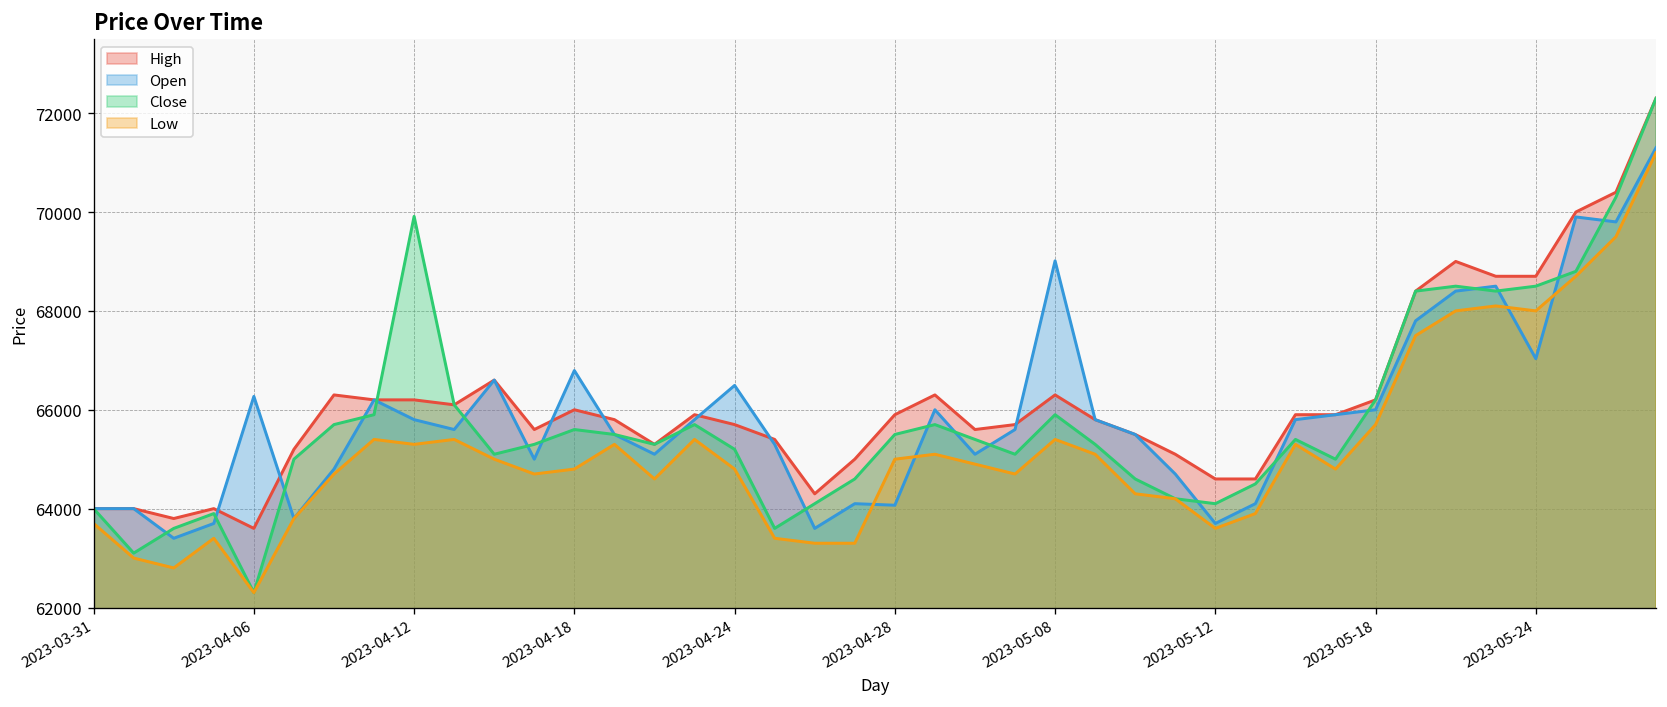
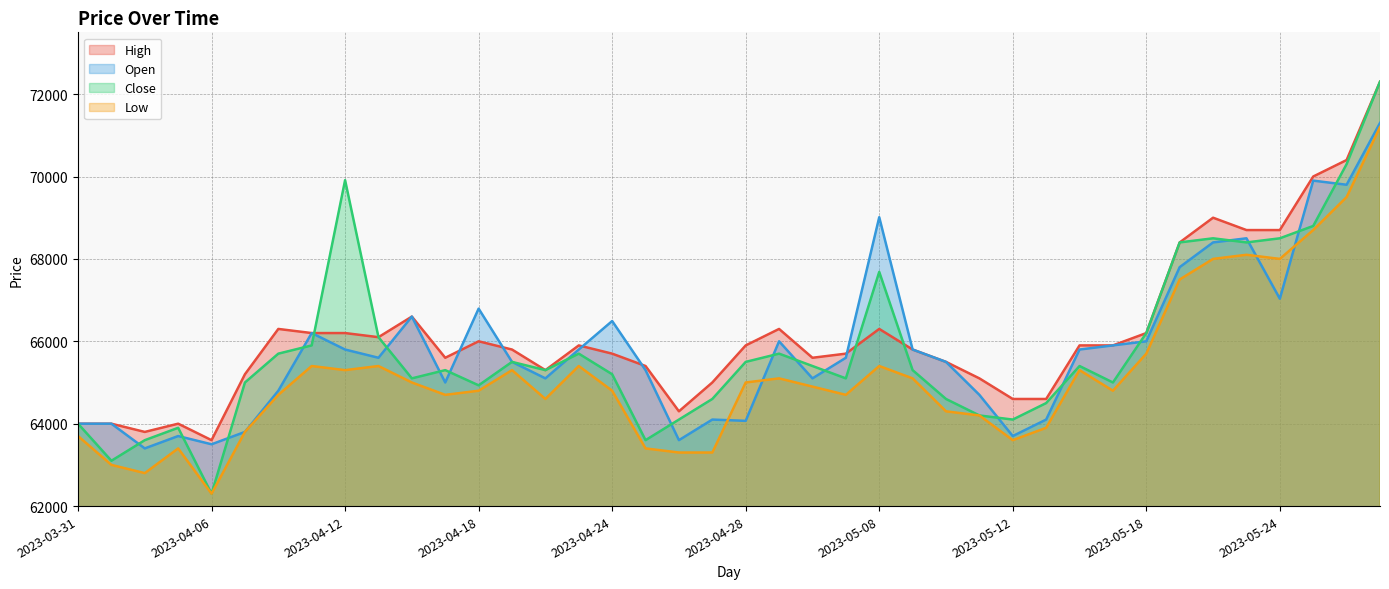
Open, 2023-04-06: 66300 -> 63500
Close, 2023-04-18: 65600 -> 64900
Close, 2023-05-08: 65900 -> 67700
